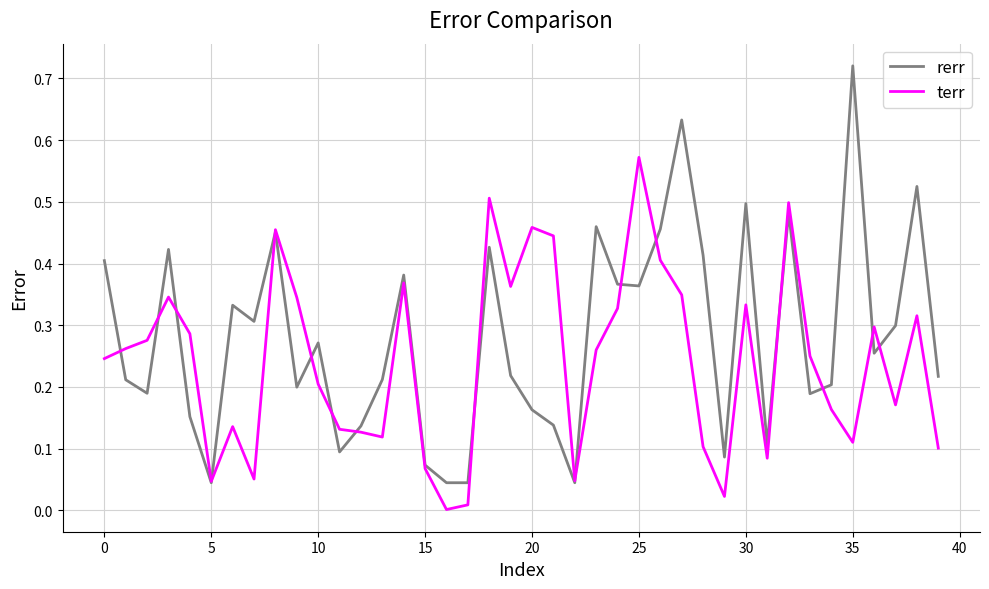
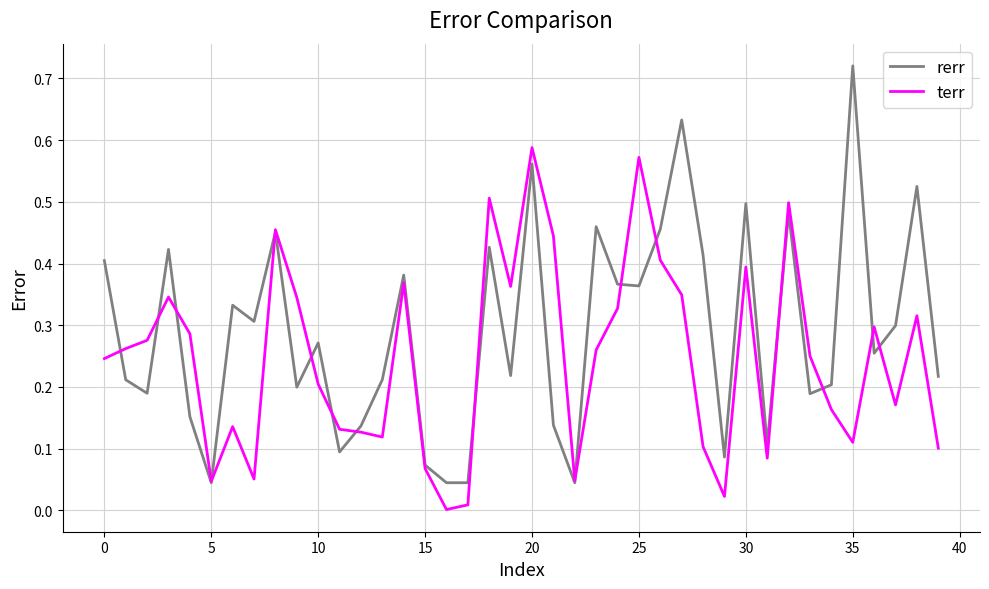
rerr, 20: 0.16 -> 0.56
terr, 20: 0.46 -> 0.59
terr, 30: 0.33 -> 0.39
